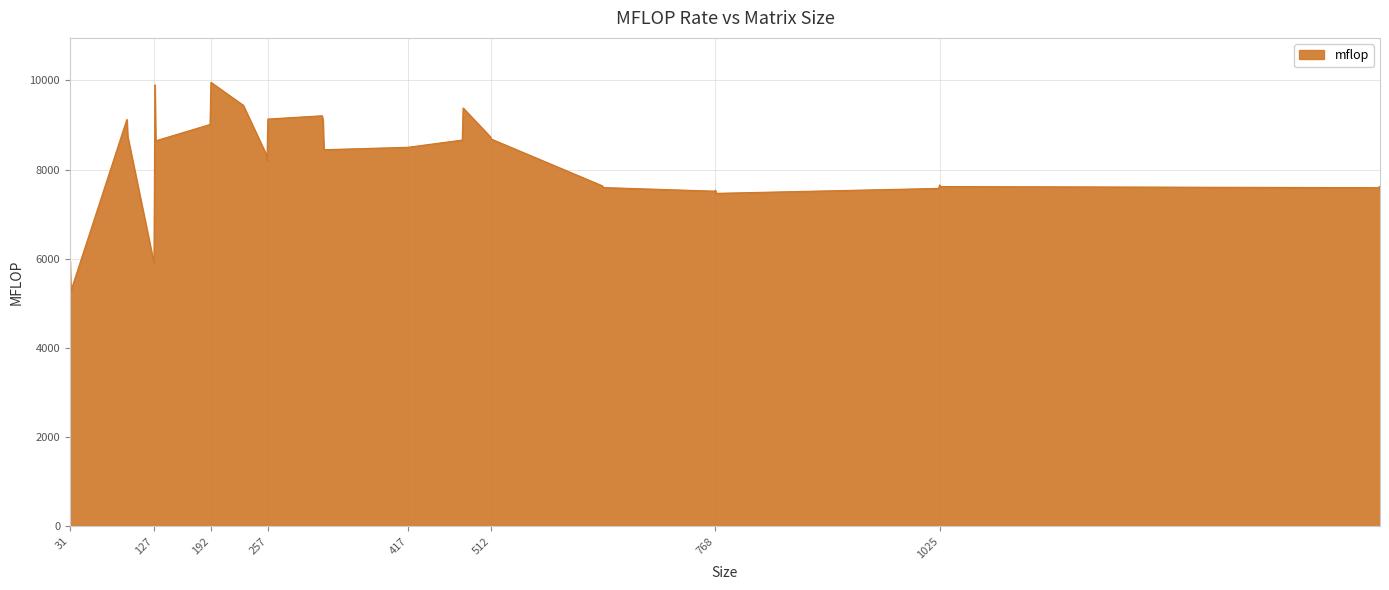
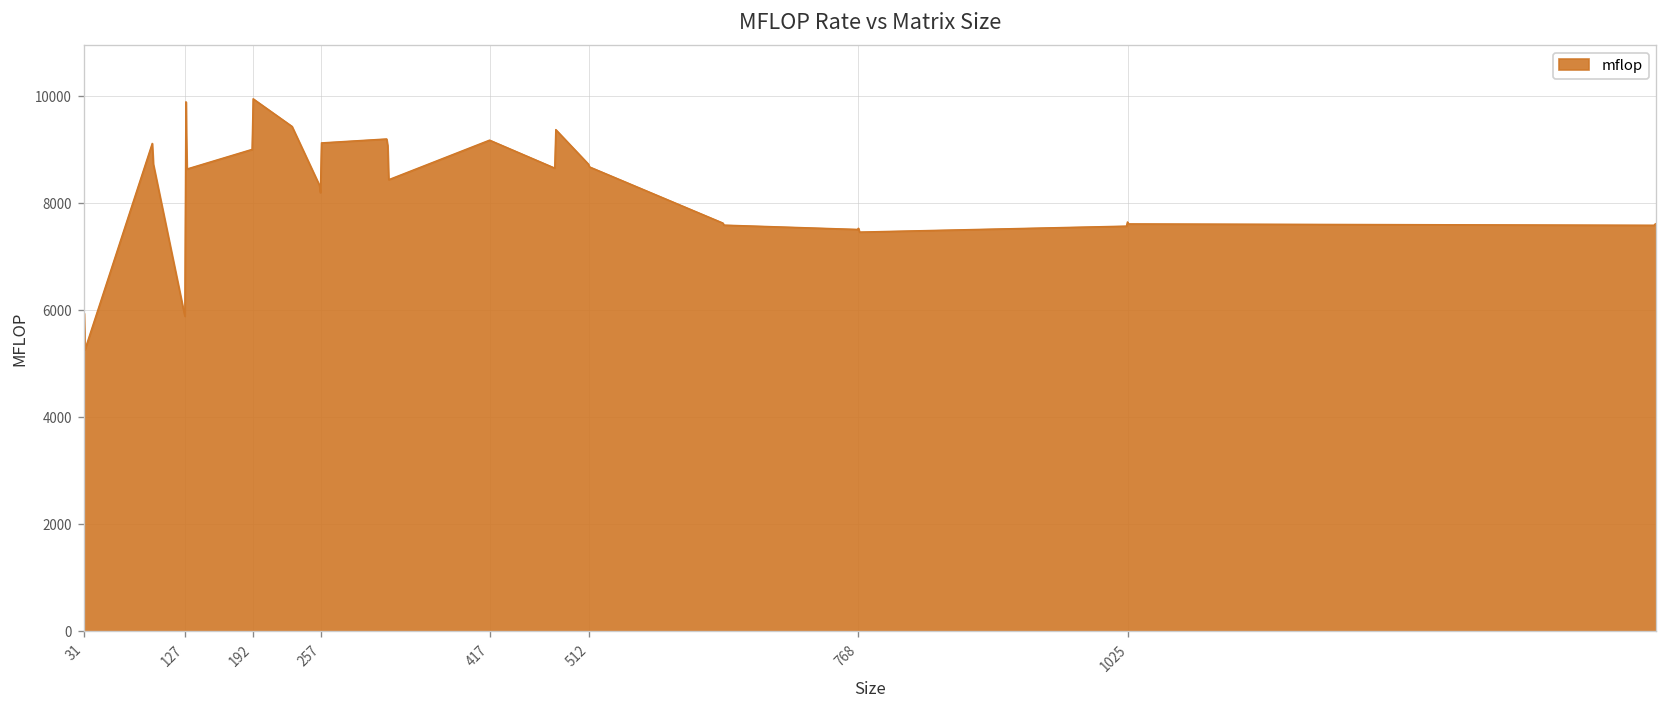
417: 8500 -> 9200
